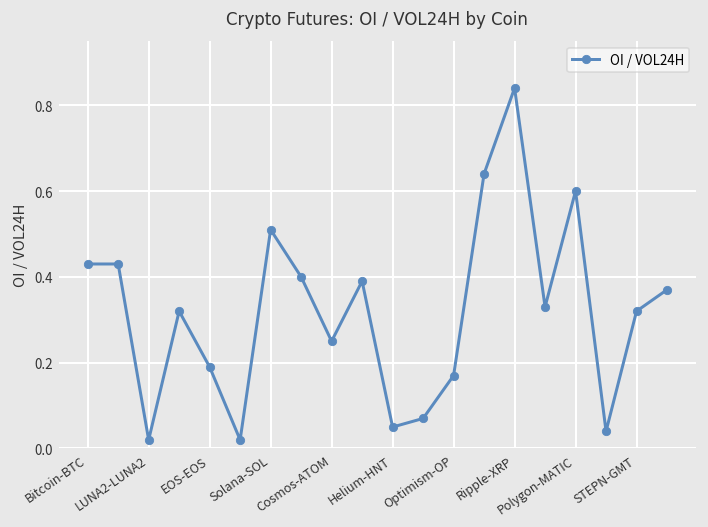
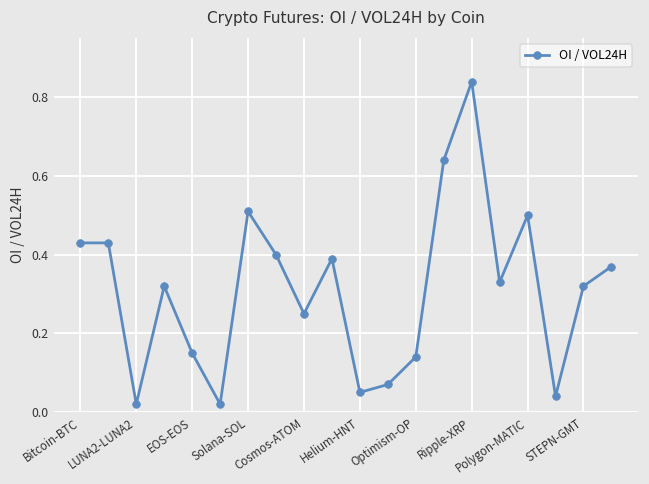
EOS-EOS: 0.19 -> 0.15
Optimism-OP: 0.17 -> 0.14
Polygon-MATIC: 0.6 -> 0.5
